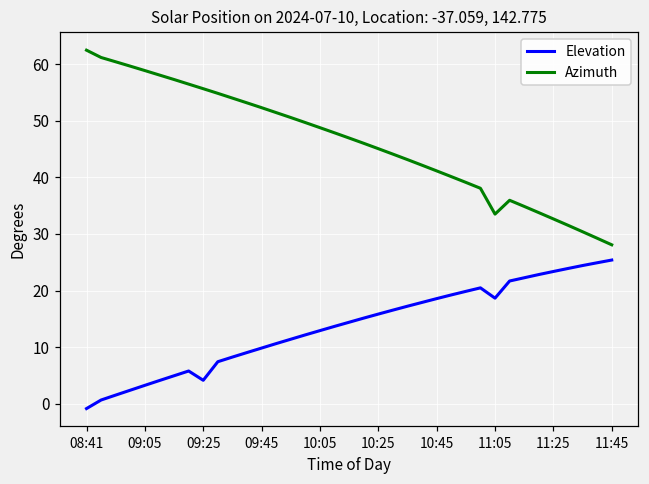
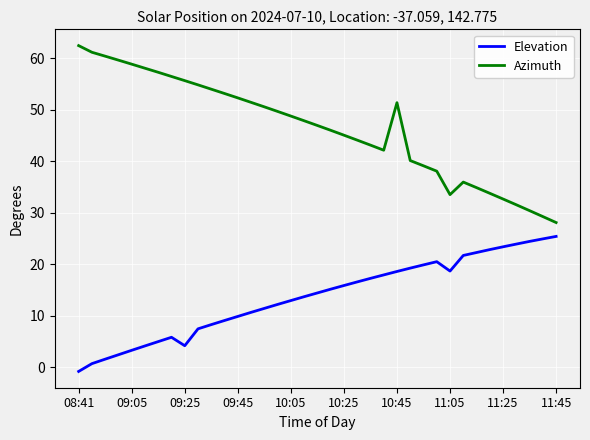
Azimuth, 10:45: 41 -> 51
